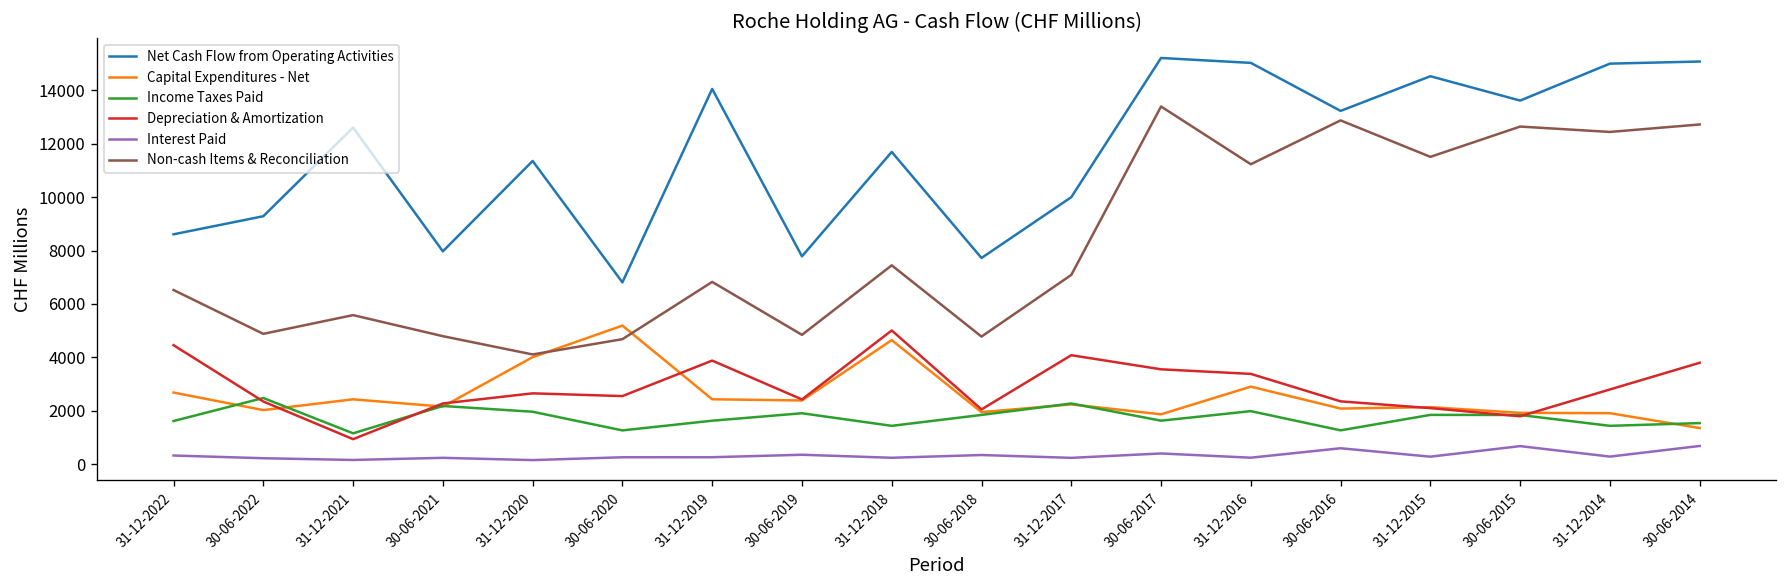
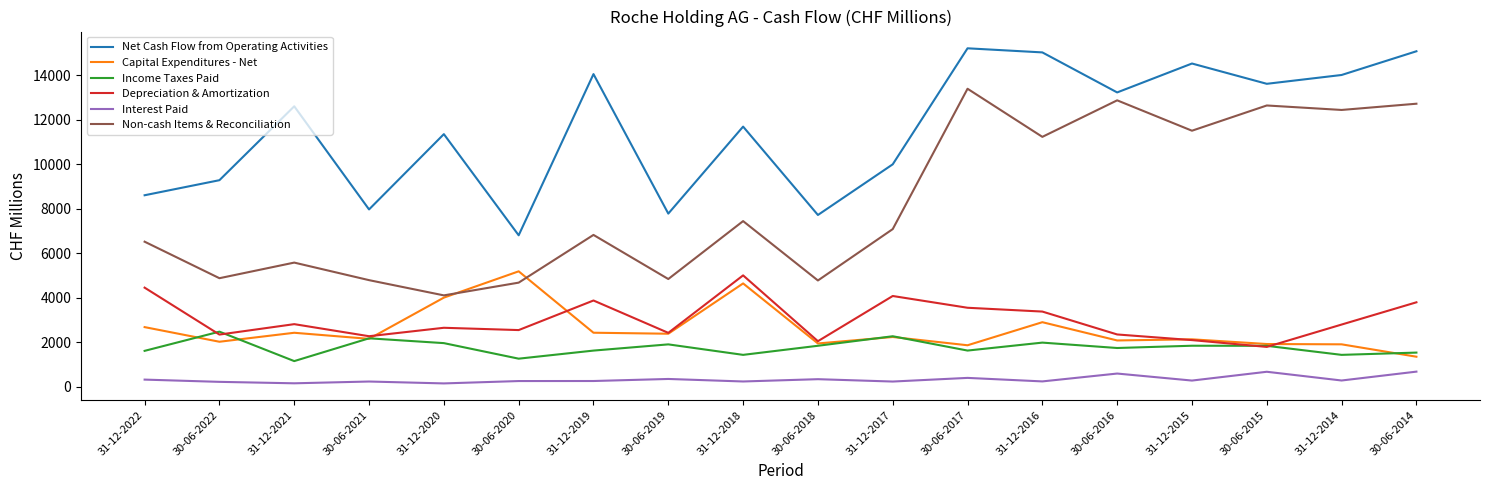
Depreciation & Amortization, 31-12-2021: 900 -> 2800
Income Taxes Paid, 30-06-2016: 1300 -> 1700
Net Cash Flow from Operating Activities, 31-12-2014: 15000 -> 14000
